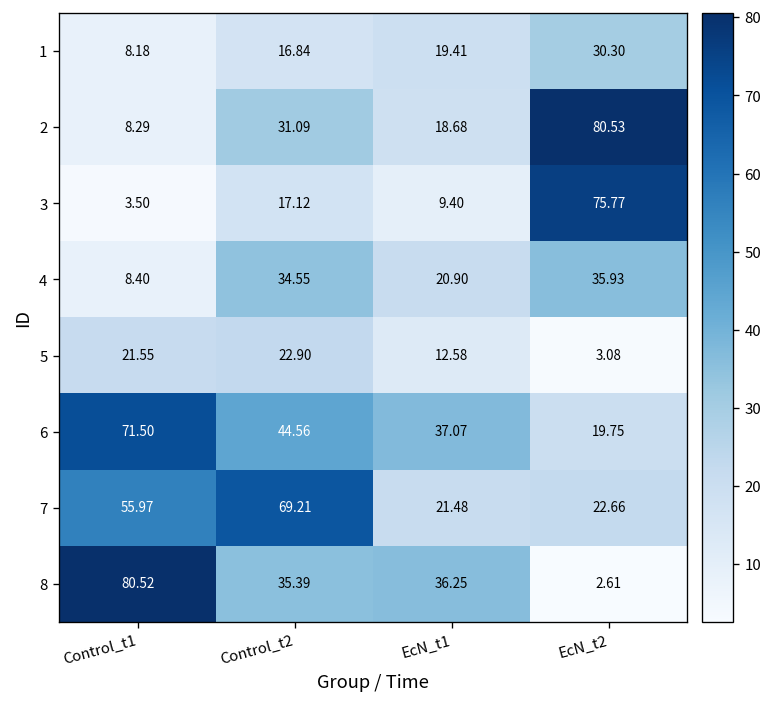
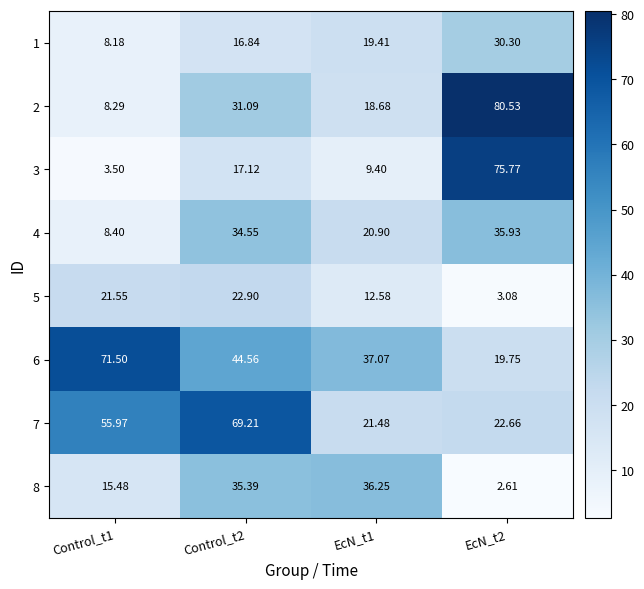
8, Control_t1: 80.52 -> 15.48
